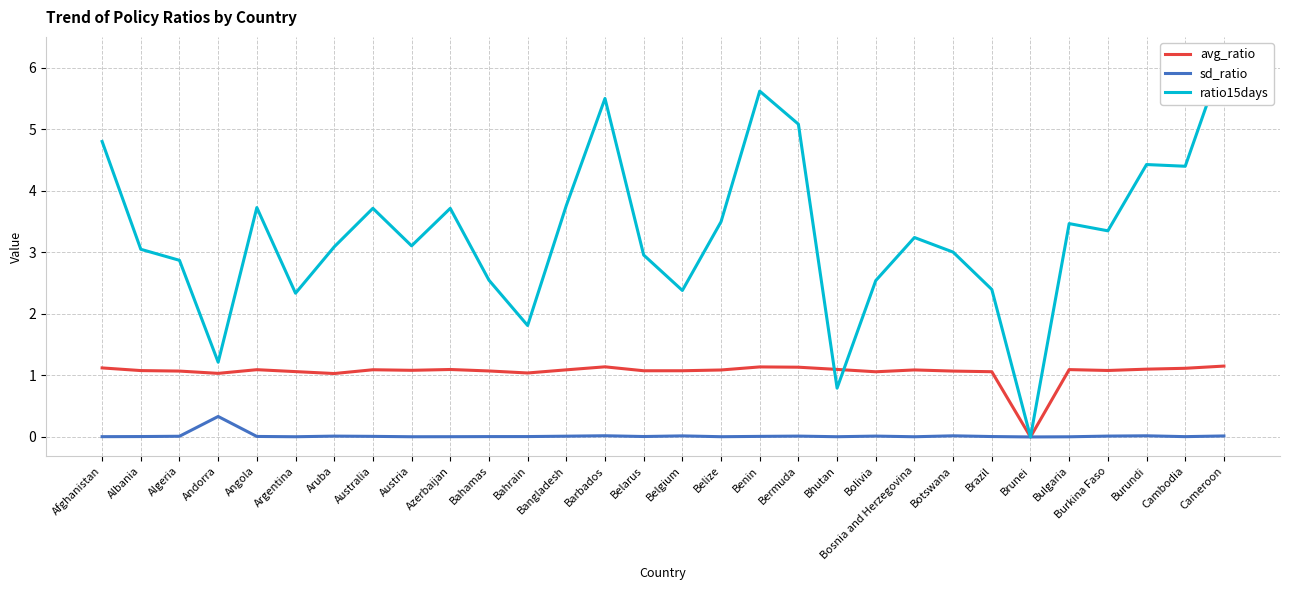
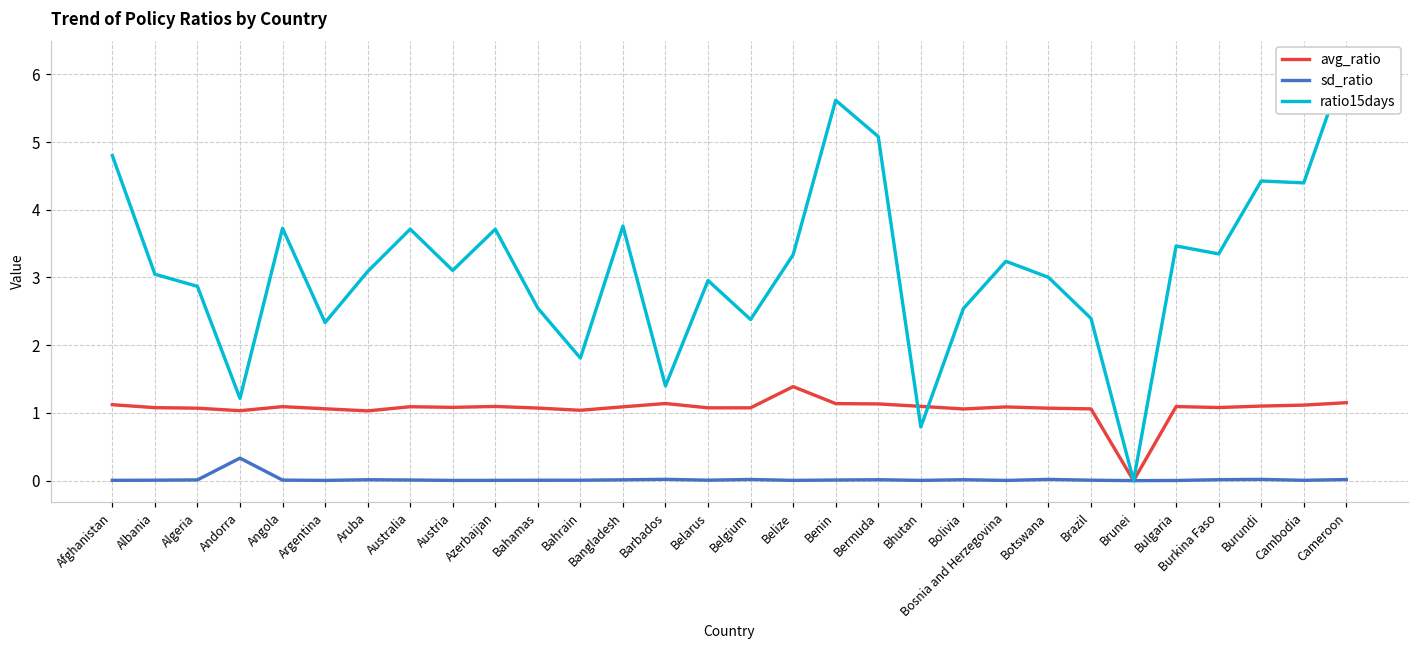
ratio15days, Barbados: 5.5 -> 1.4
avg_ratio, Belize: 1.1 -> 1.4
ratio15days, Belize: 3.5 -> 3.3
